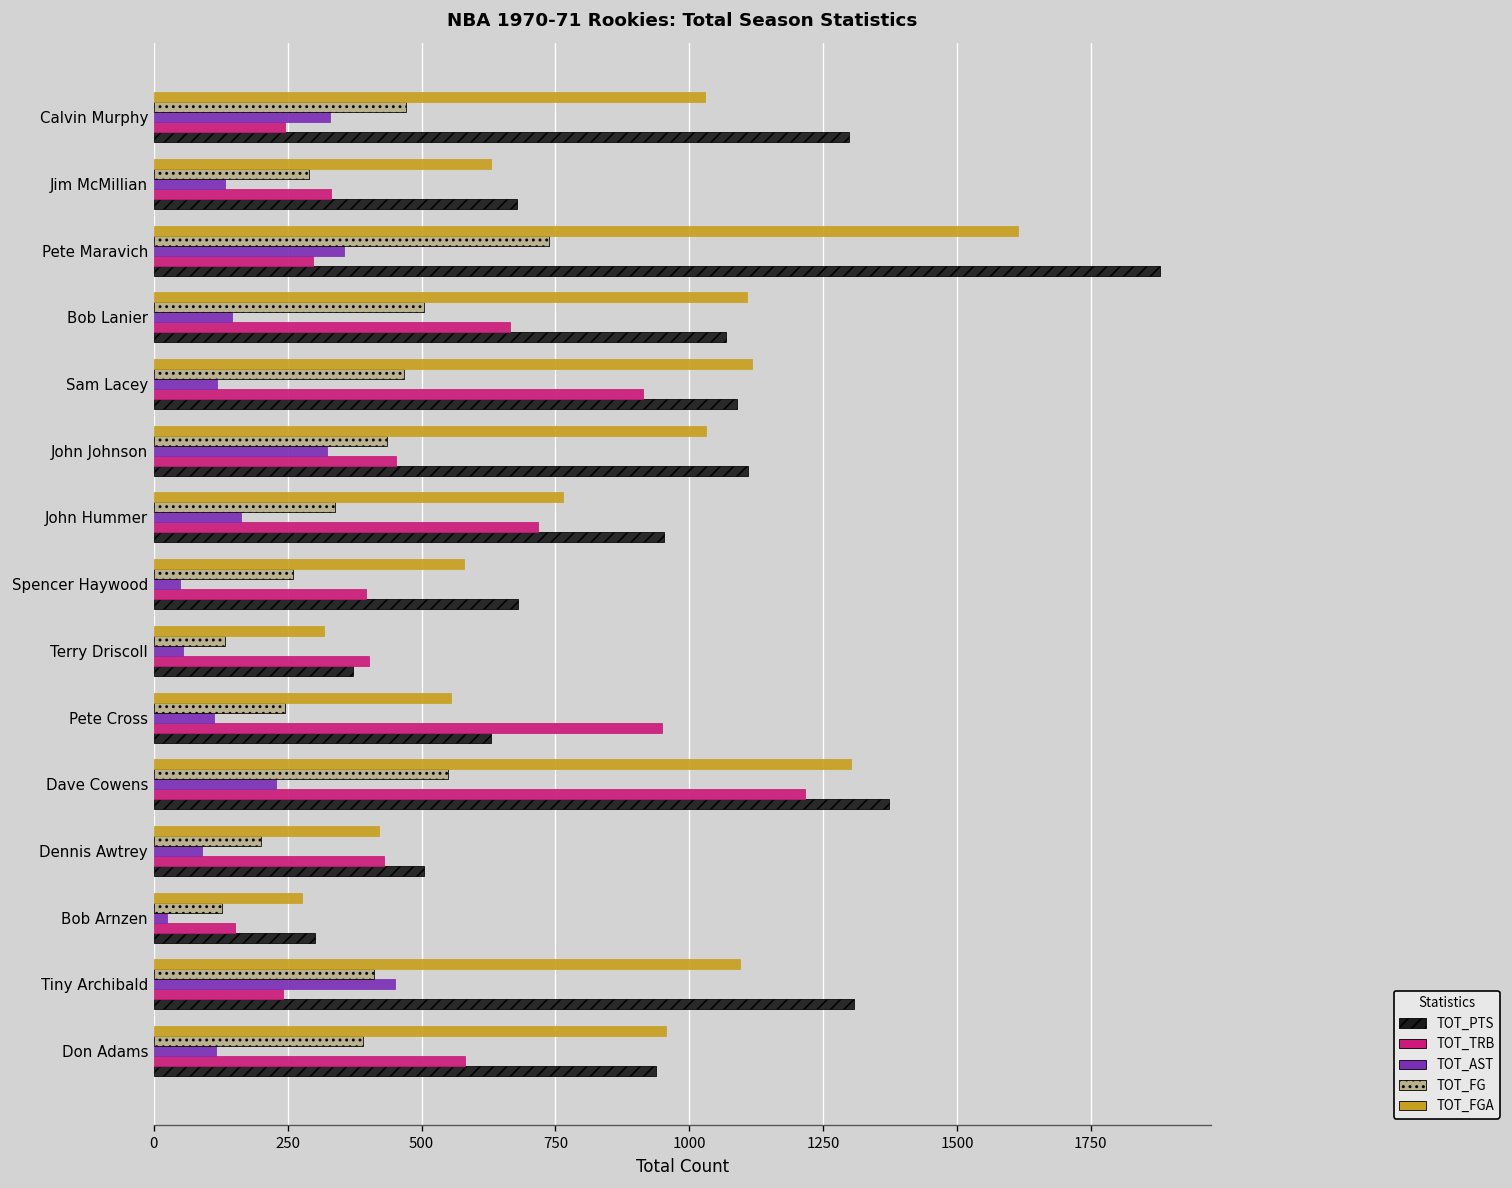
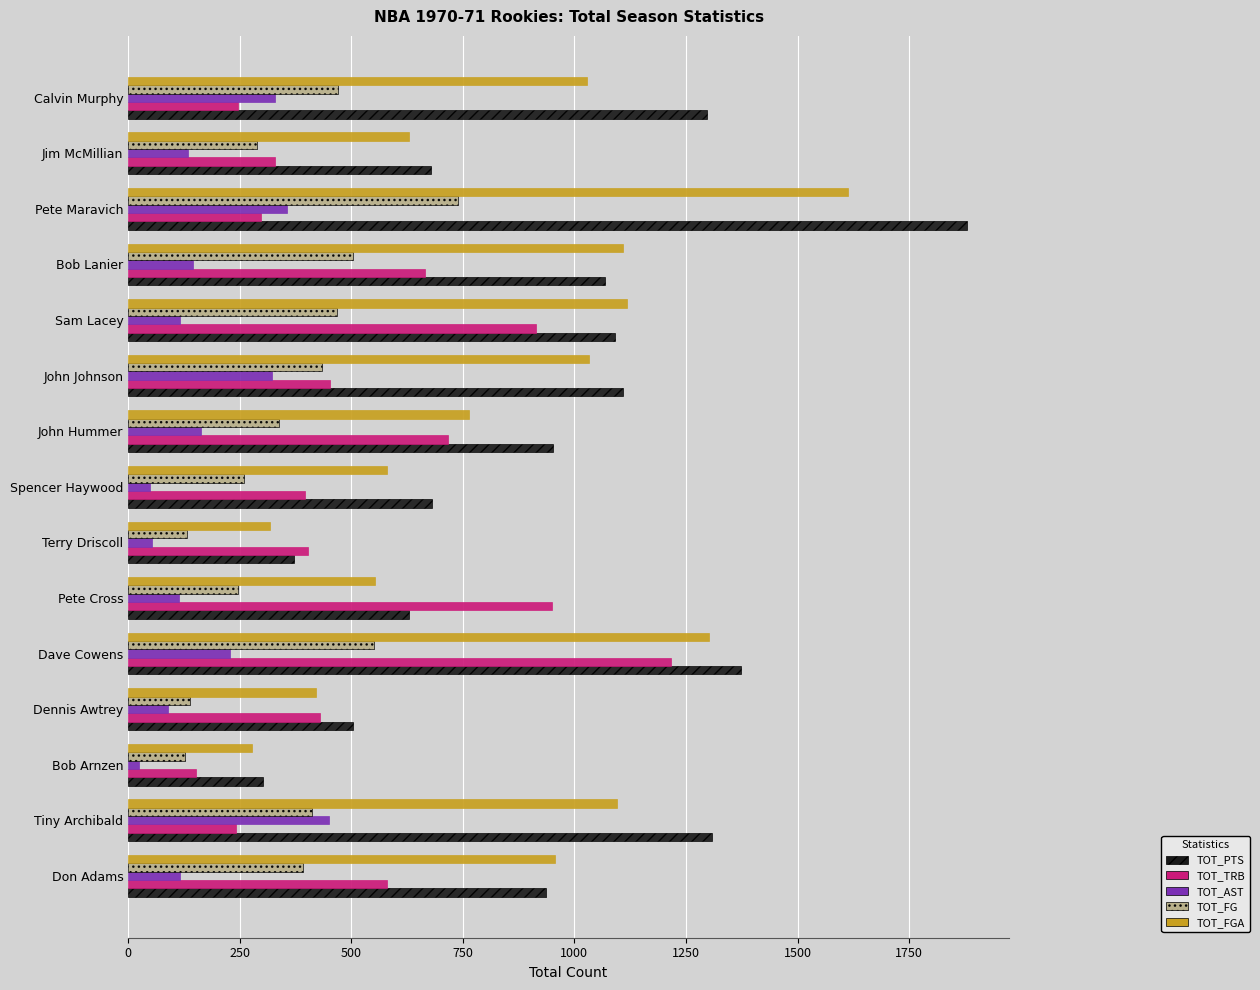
TOT_FG, Dennis Awtrey: 200 -> 140
